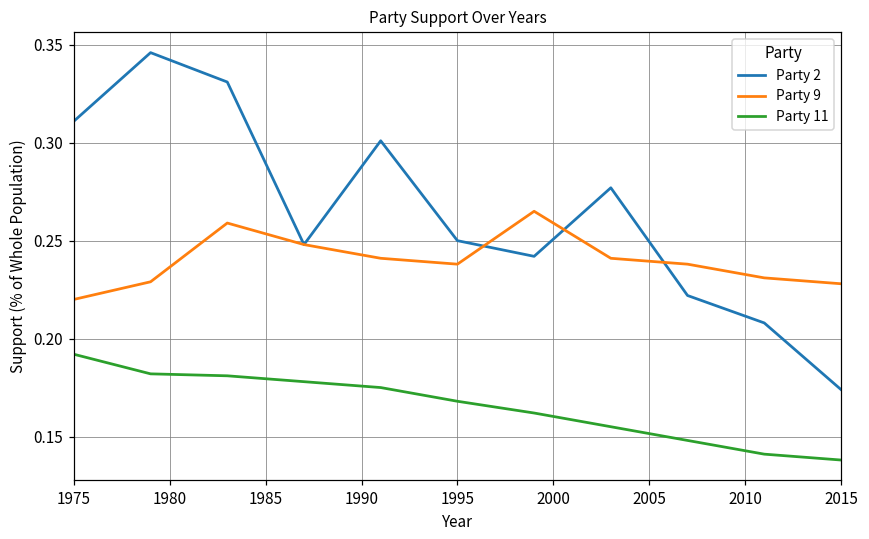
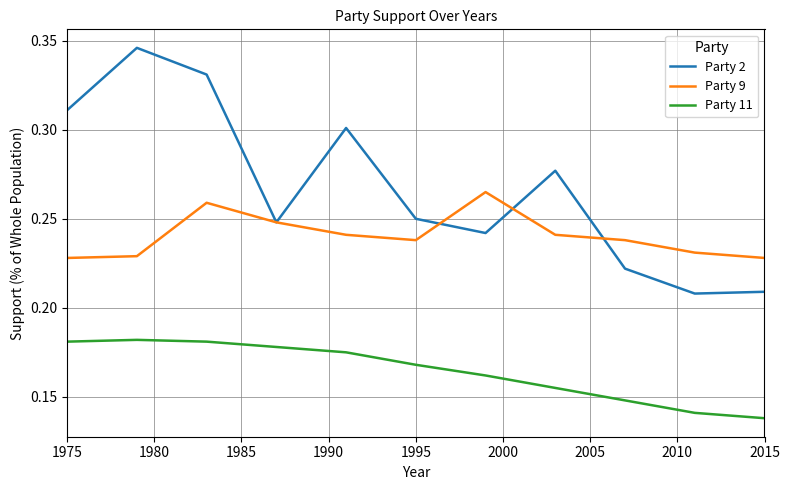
Party 9, 1975: 0.220 -> 0.228
Party 11, 1975: 0.192 -> 0.181
Party 2, 2015: 0.174 -> 0.209
